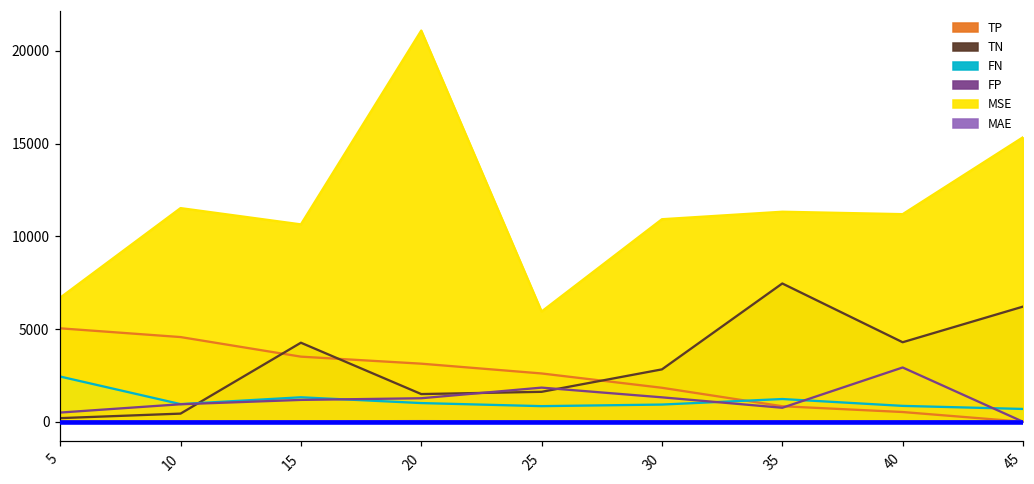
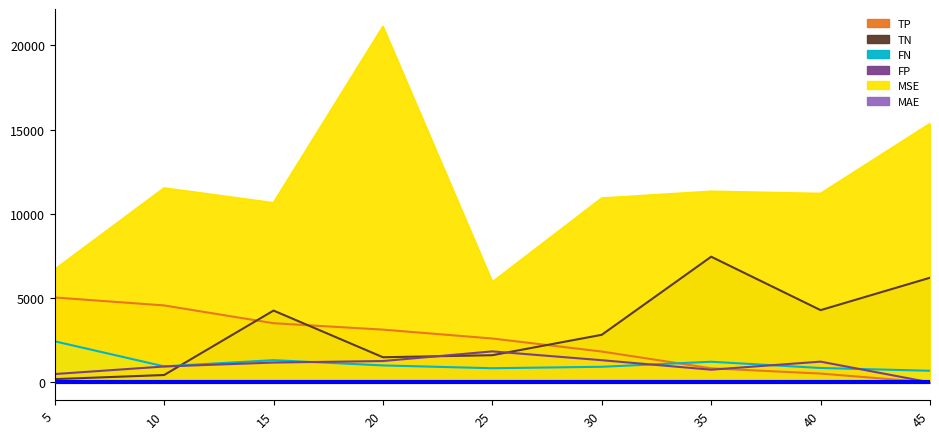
FP, 40: 2900 -> 1200
